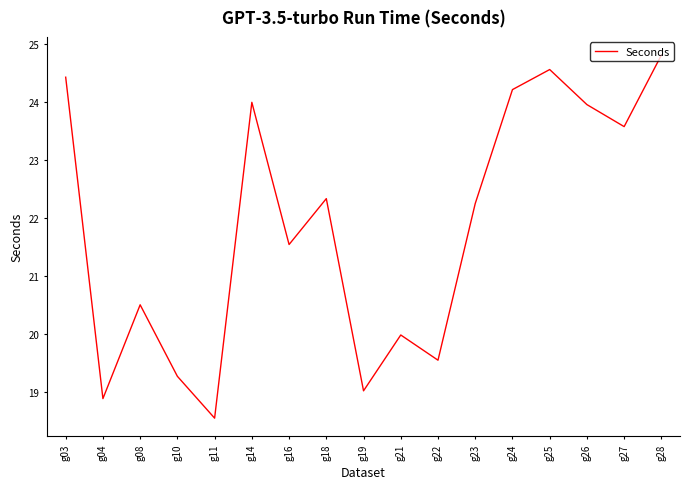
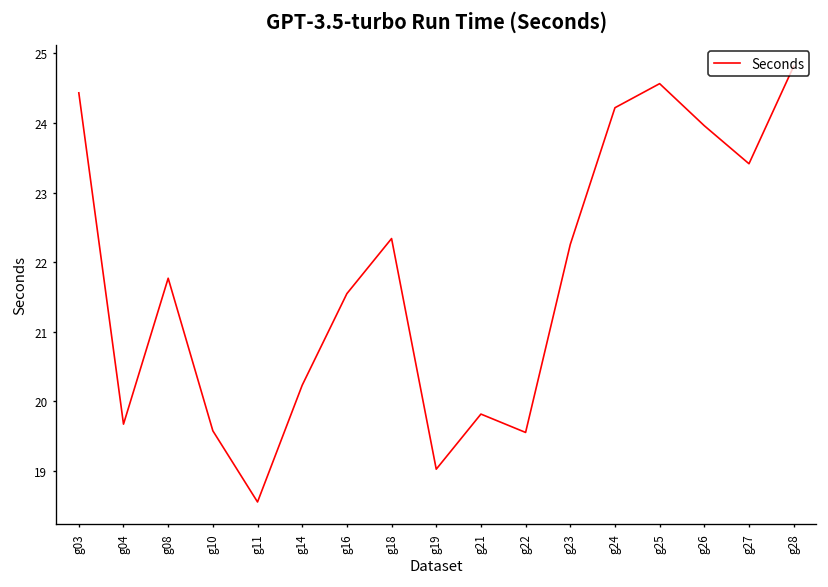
g04: 18.9 -> 19.7
g08: 20.5 -> 21.8
g10: 19.3 -> 19.6
g14: 24.0 -> 20.2
g21: 20.0 -> 19.8
g27: 23.6 -> 23.4
